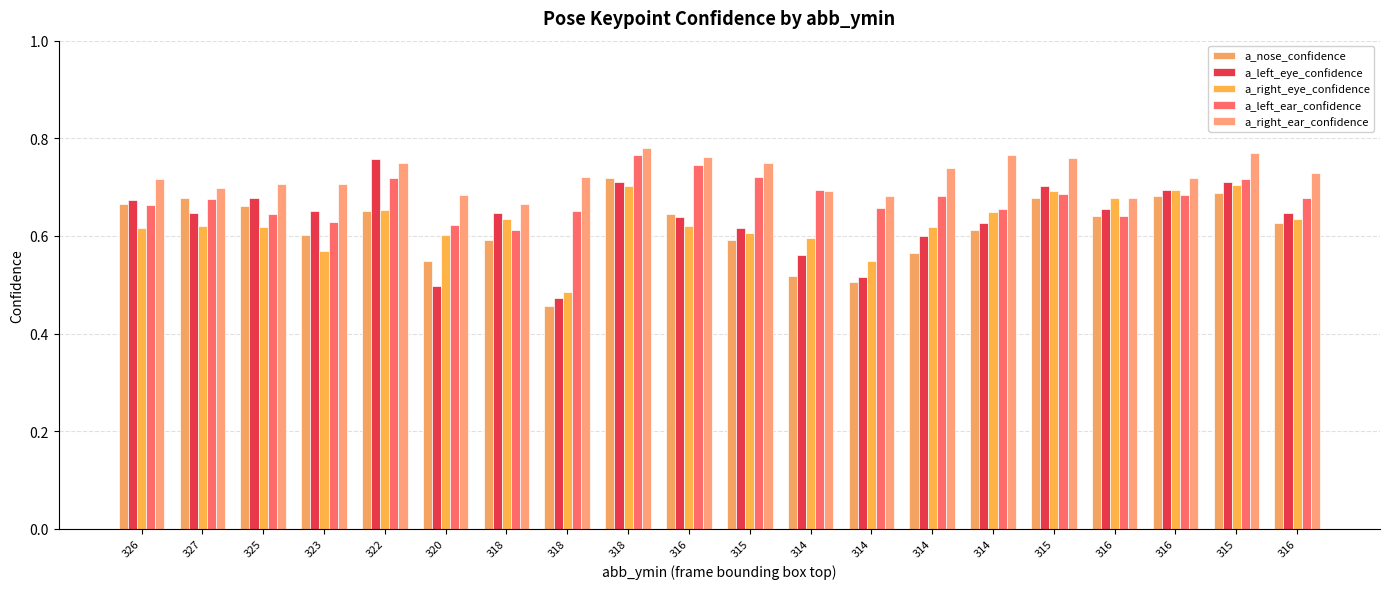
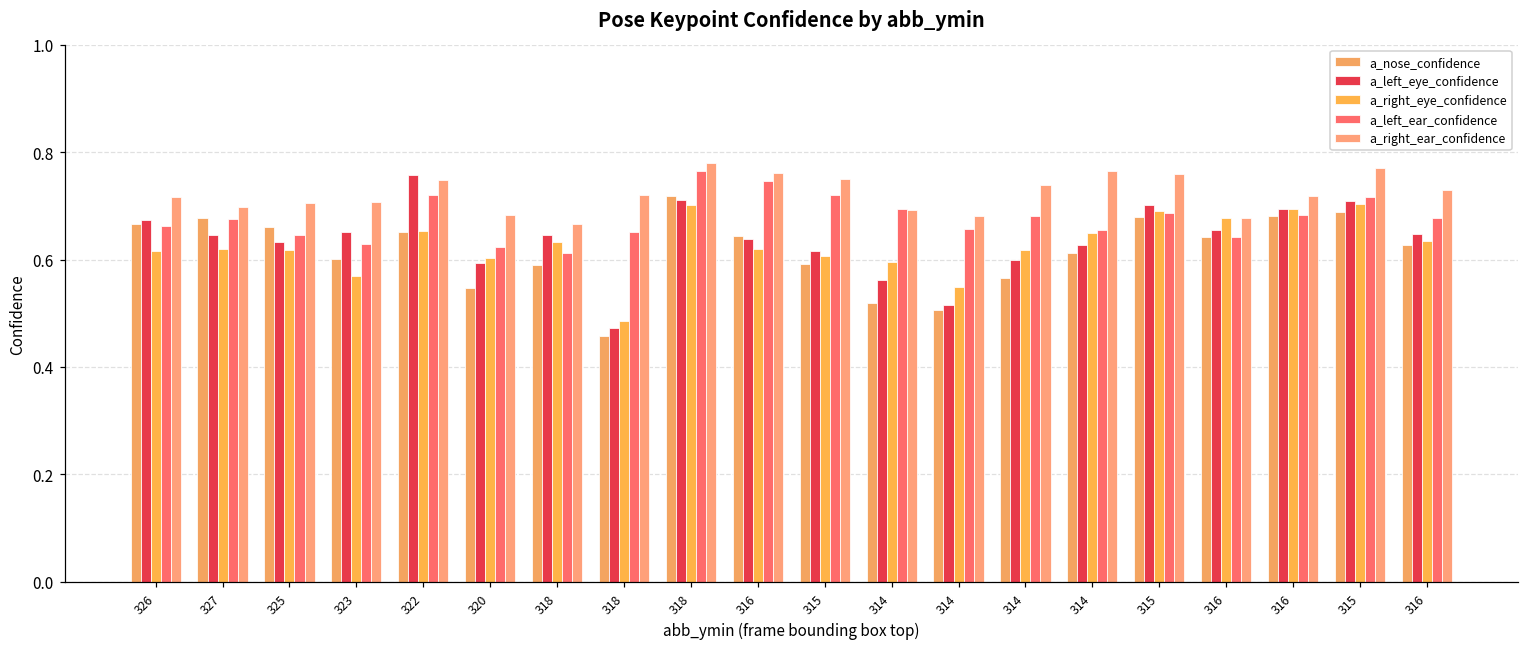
a_left_eye_confidence, 325: 0.68 -> 0.63
a_left_eye_confidence, 320: 0.50 -> 0.59
